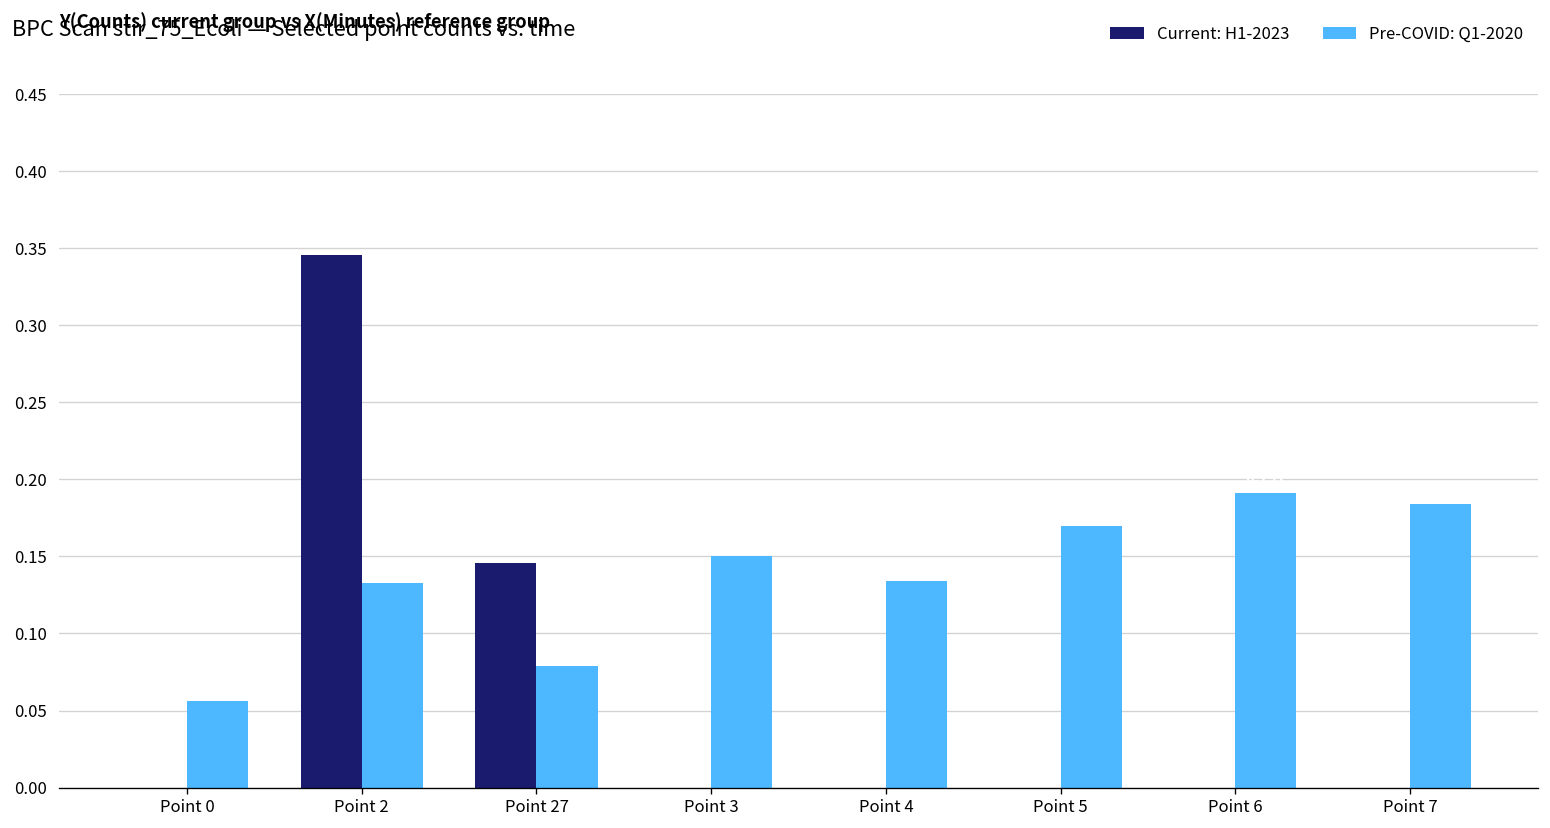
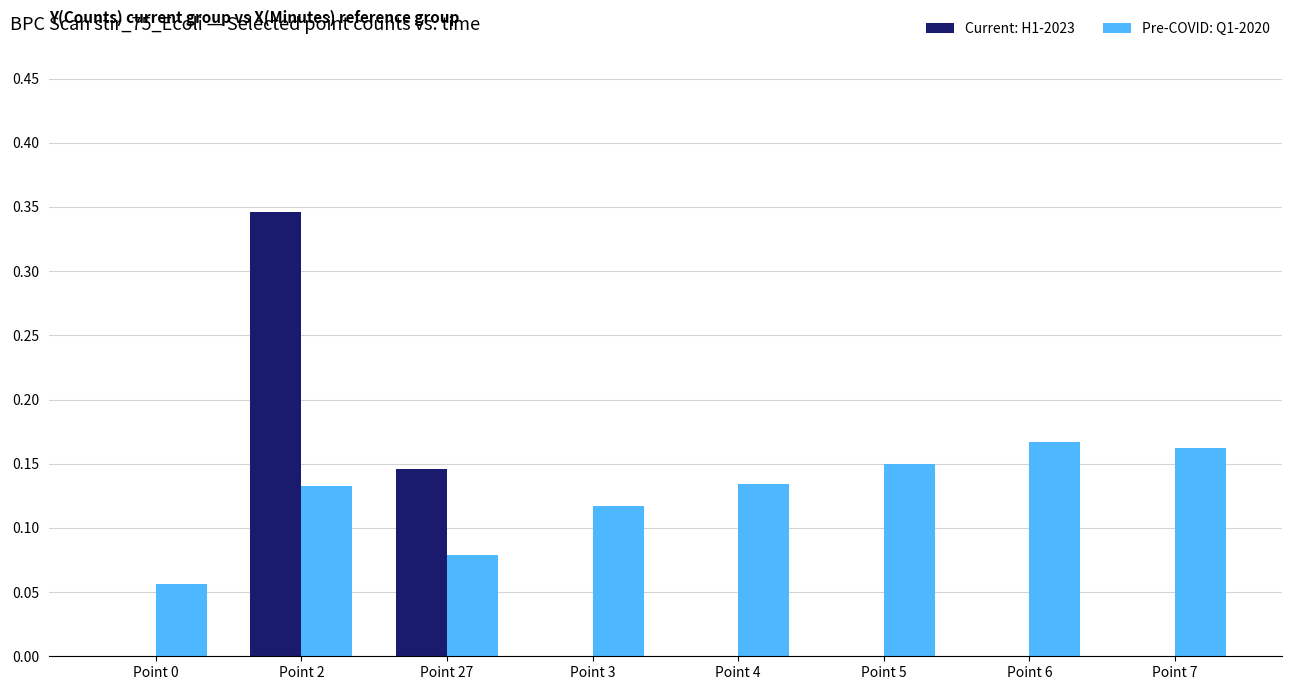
Pre-COVID: Q1-2020, Point 3: 0.150 -> 0.117
Pre-COVID: Q1-2020, Point 5: 0.17 -> 0.15
Pre-COVID: Q1-2020, Point 6: 0.191 -> 0.167
Pre-COVID: Q1-2020, Point 7: 0.184 -> 0.162
